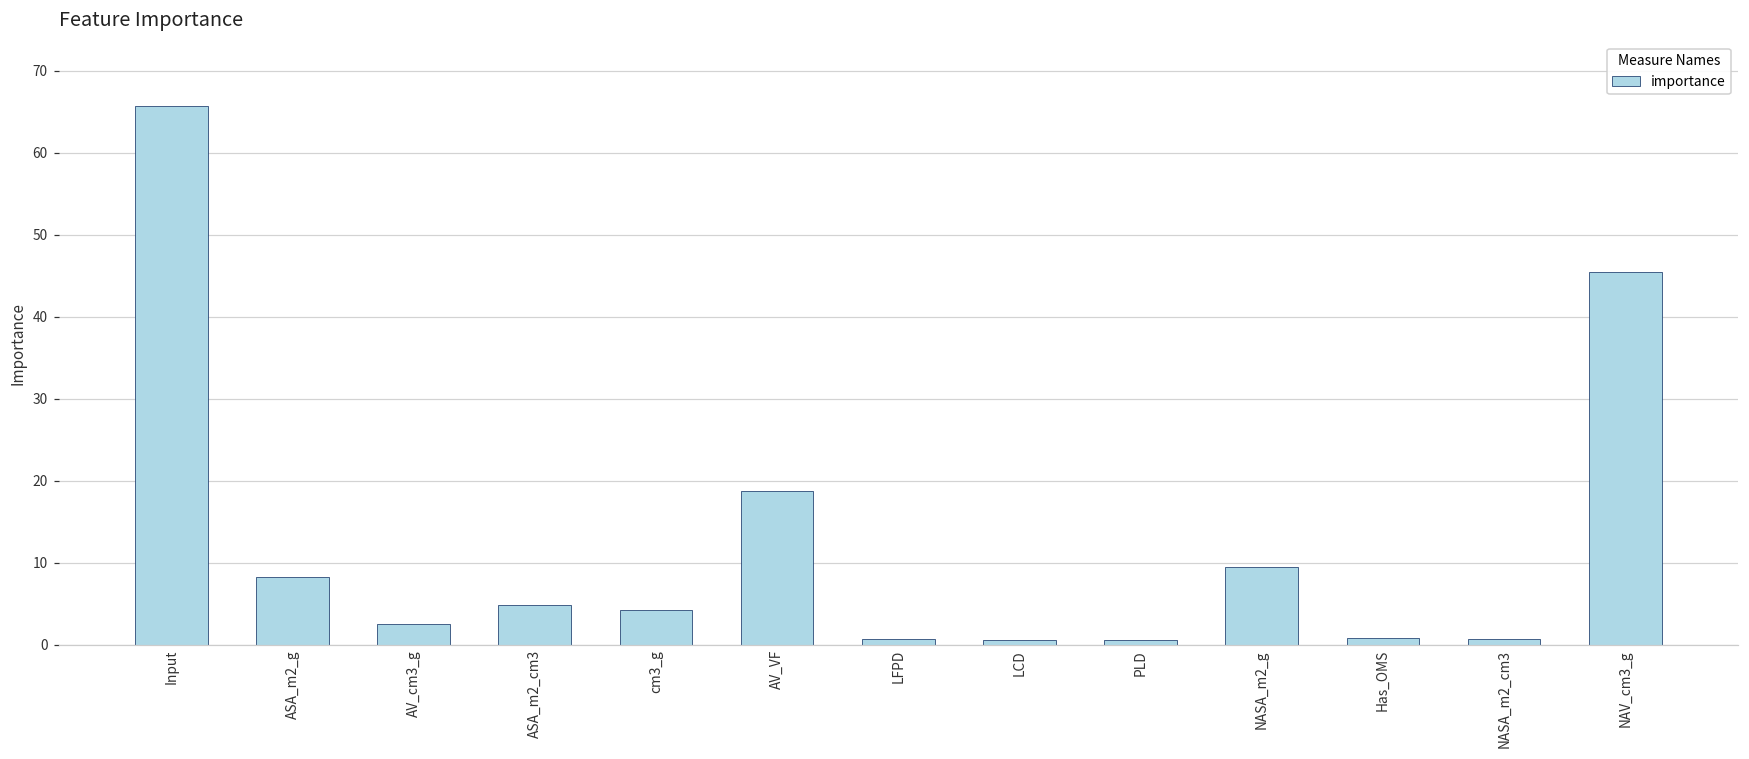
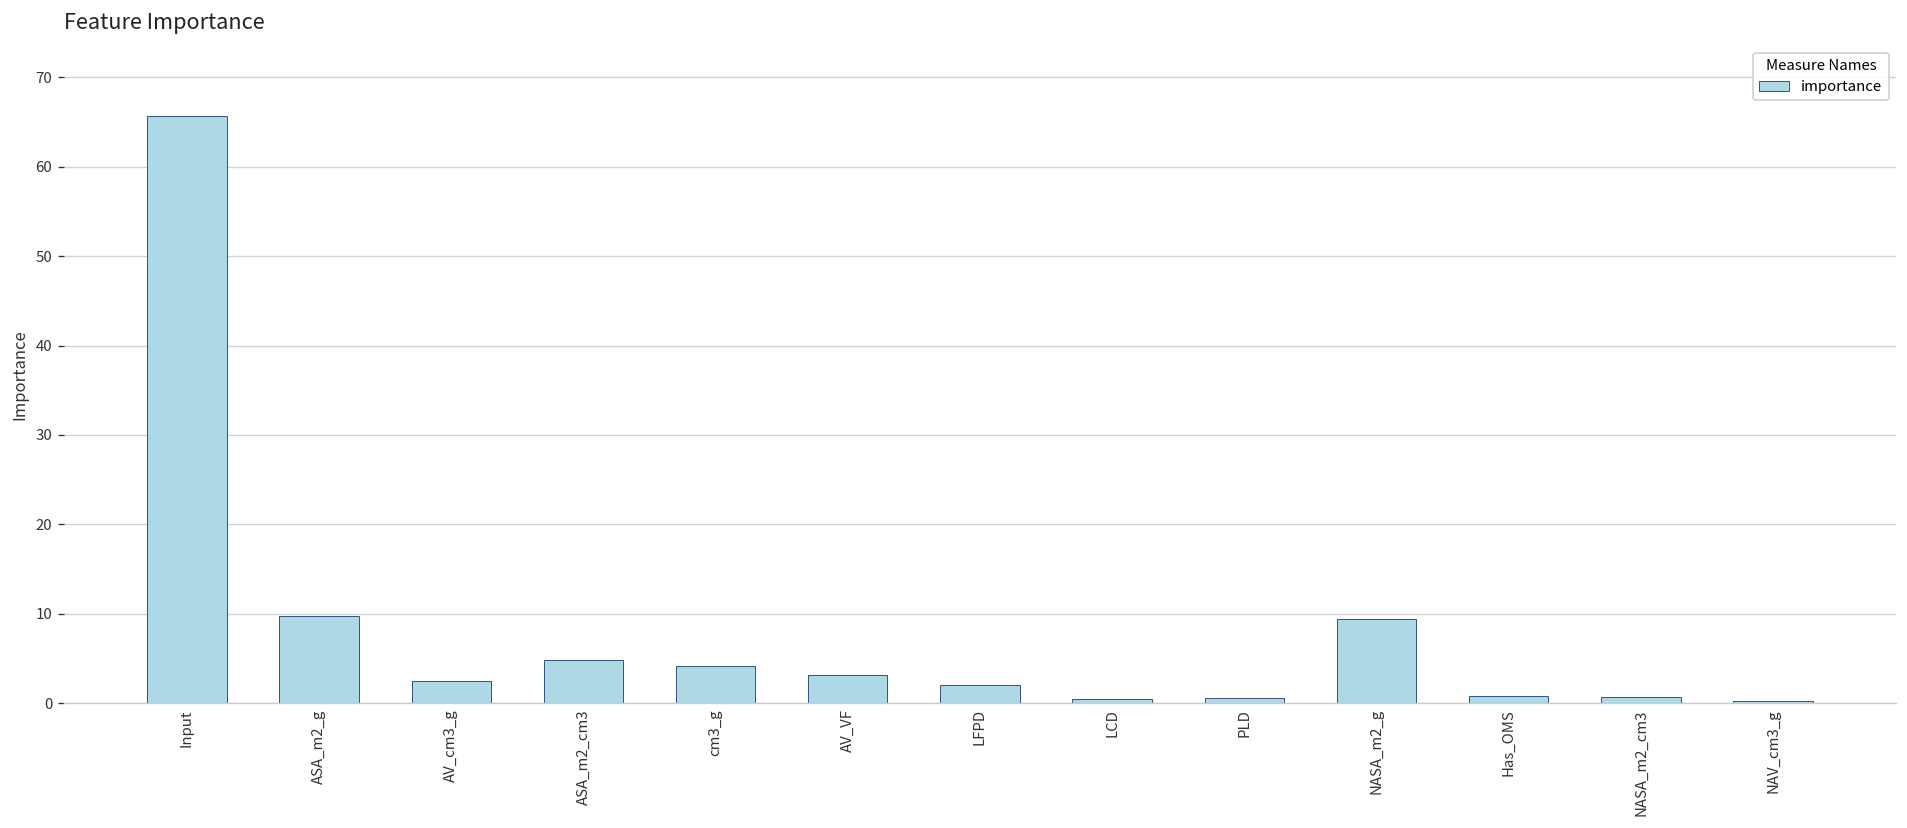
ASA_m2_g: 8 -> 10
AV_VF: 19 -> 3
LFPD: 1 -> 2
NAV_cm3_g: 45 -> 0
